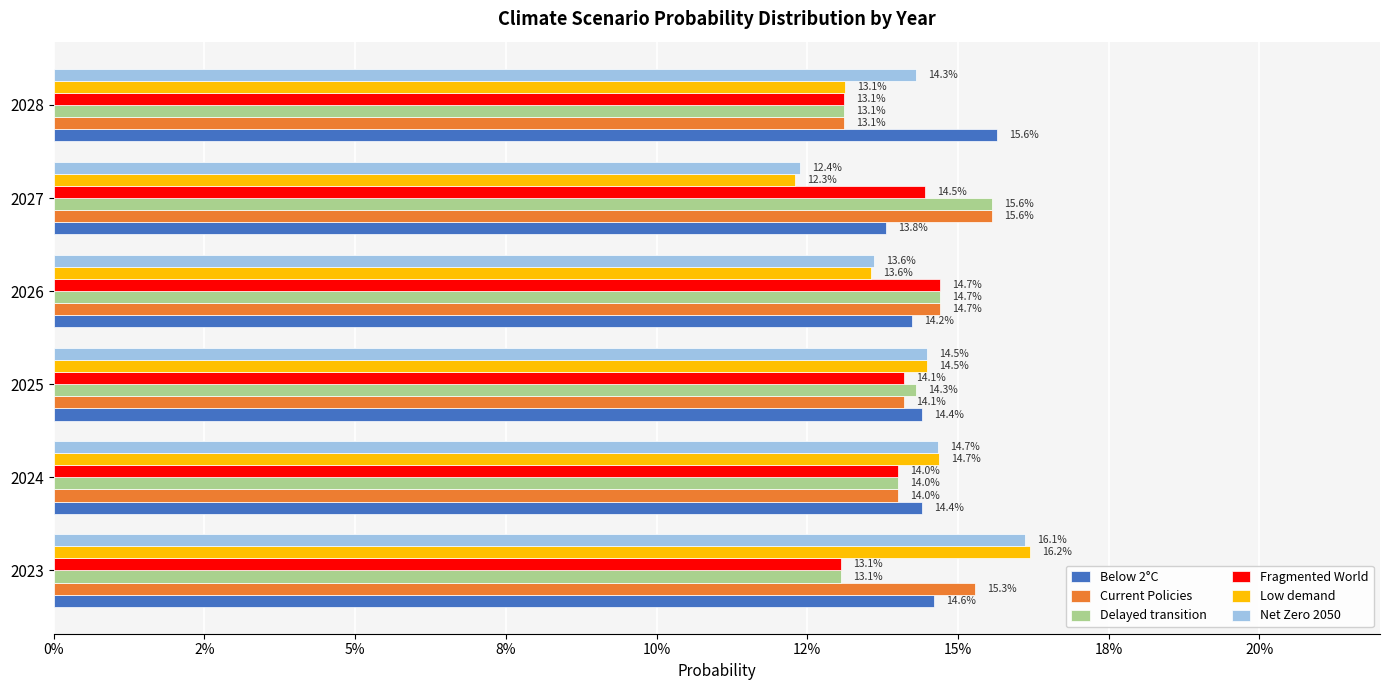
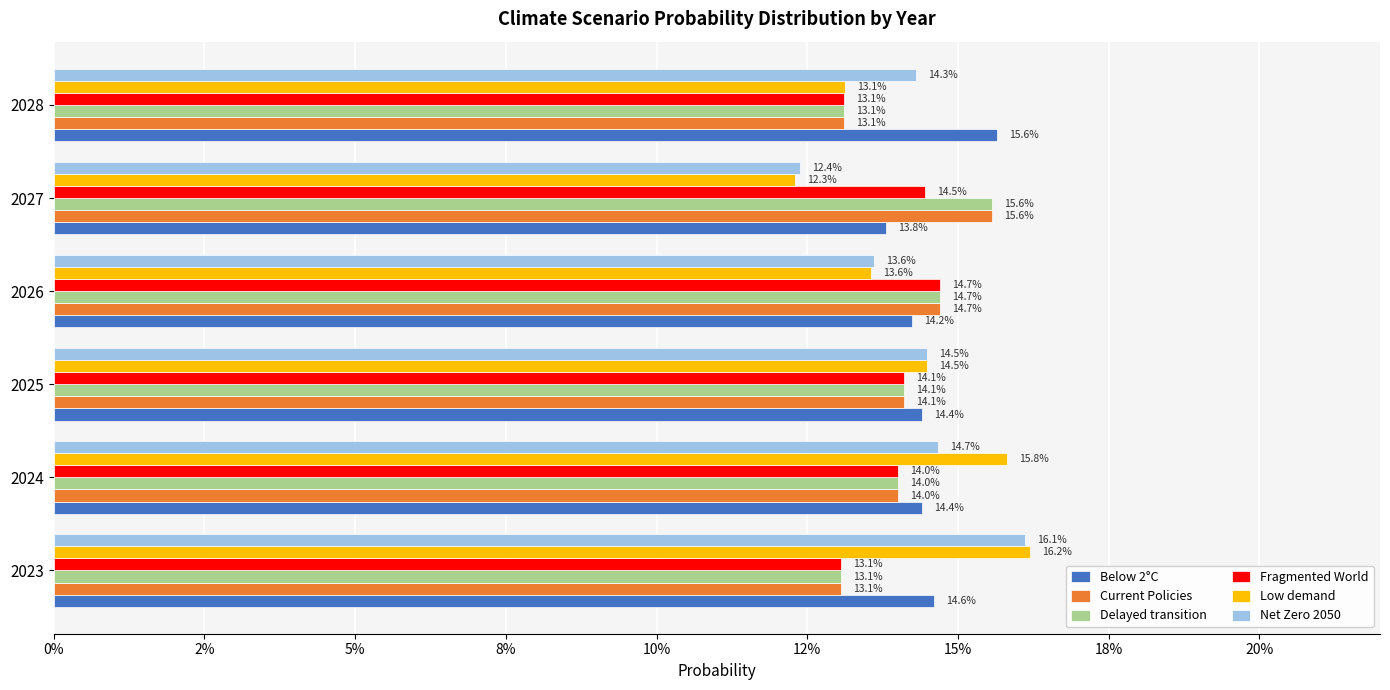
Delayed transition, 2025: 14.3% -> 14.1%
Low demand, 2024: 14.7% -> 15.8%
Current Policies, 2023: 15.3% -> 13.1%
